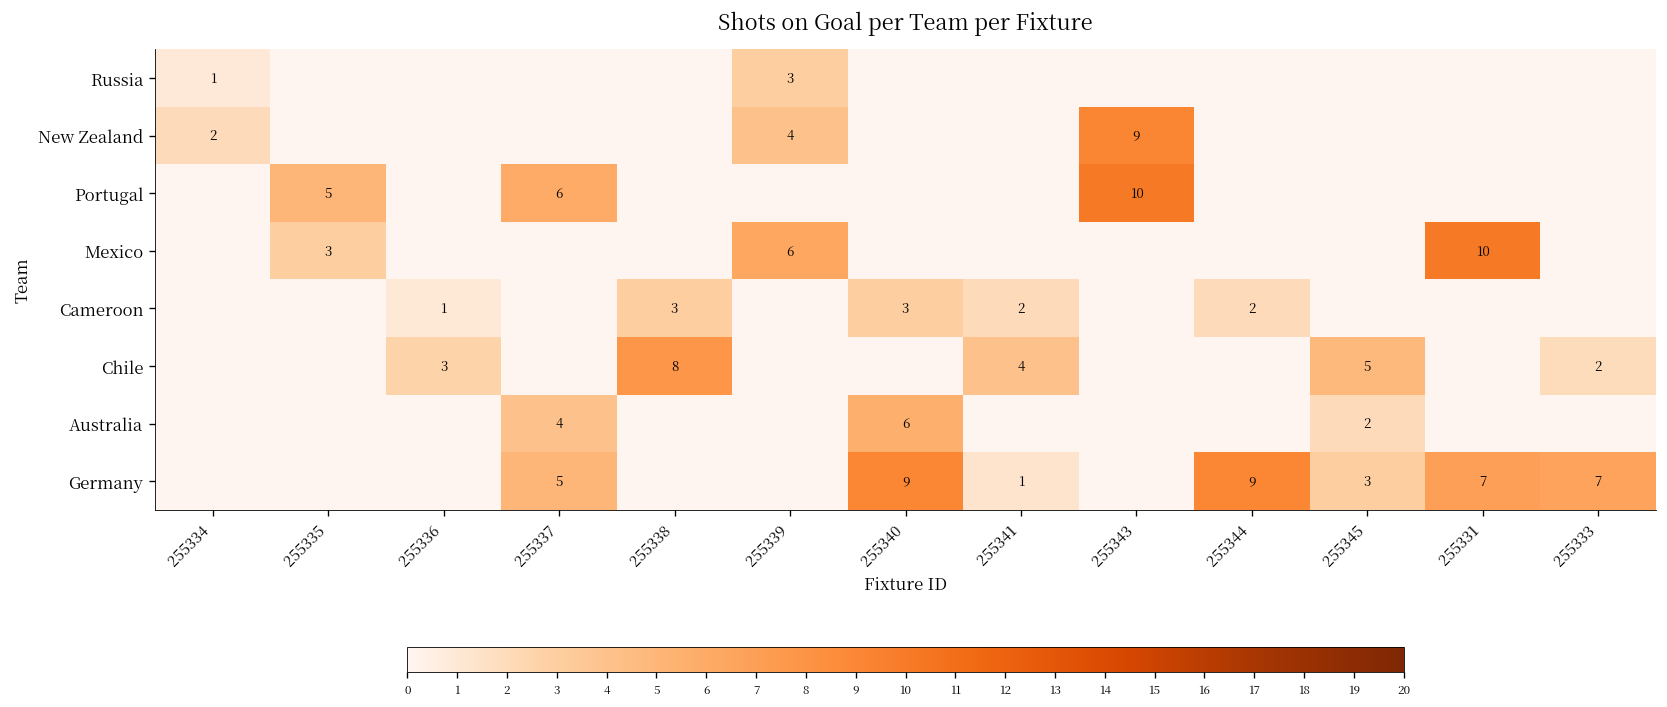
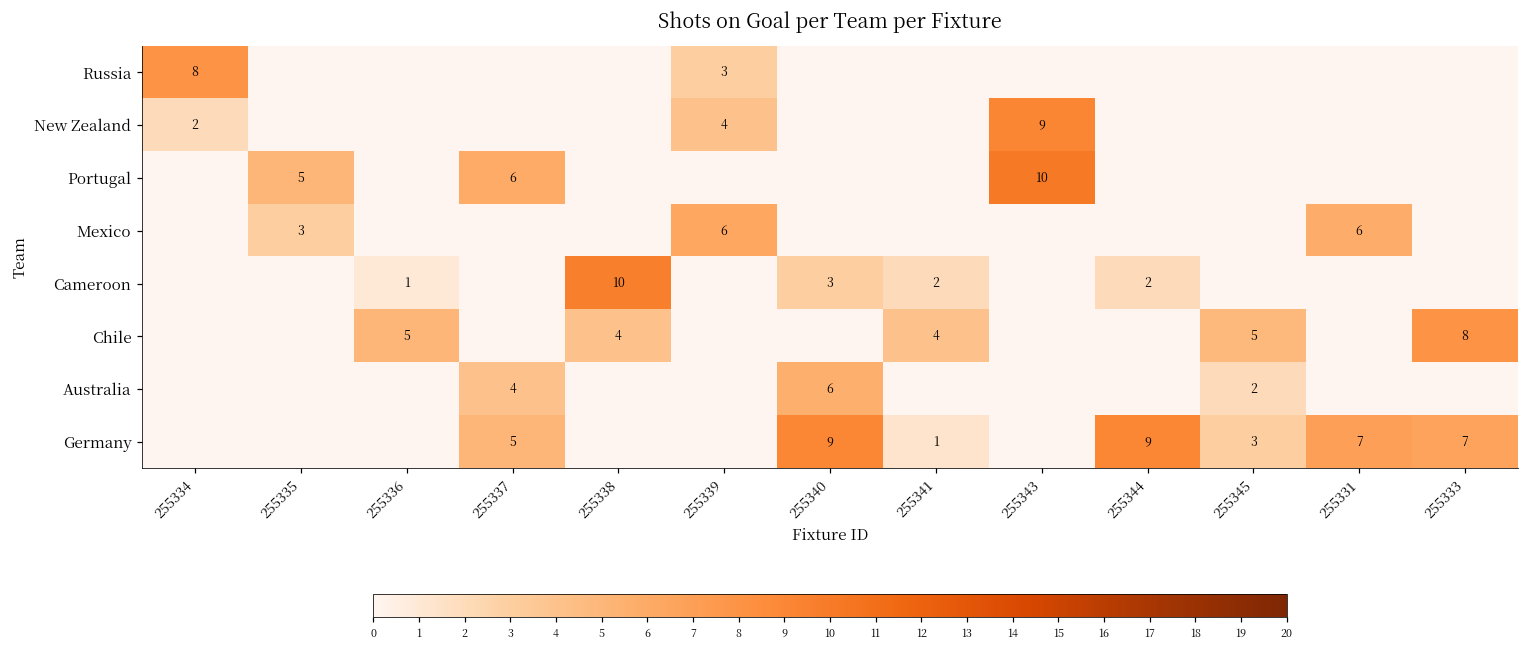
Russia, 255334: 1 -> 8
Mexico, 255331: 10 -> 6
Cameroon, 255338: 3 -> 10
Chile, 255336: 3 -> 5
Chile, 255338: 8 -> 4
Chile, 255333: 2 -> 8
